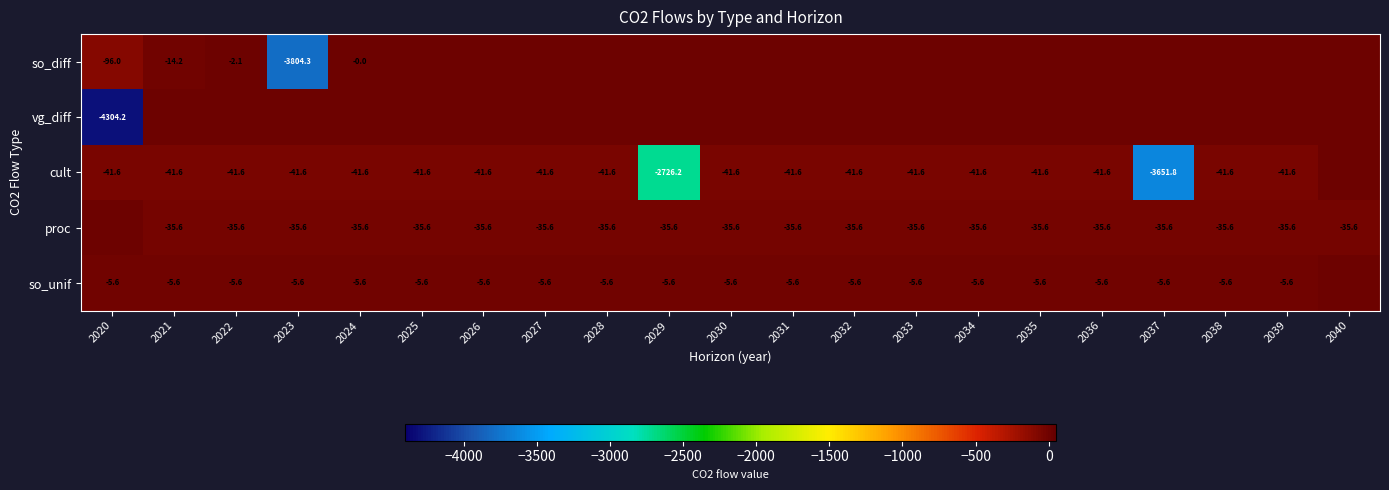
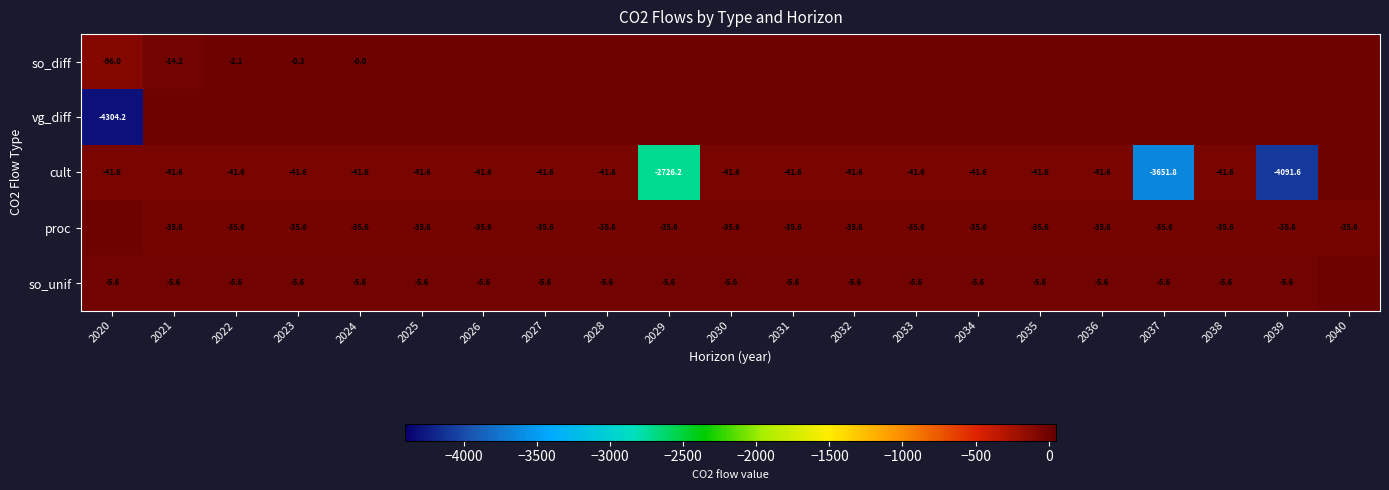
so_diff, 2023: -3804.3 -> -0.3
cult, 2039: -41.6 -> -4091.6
